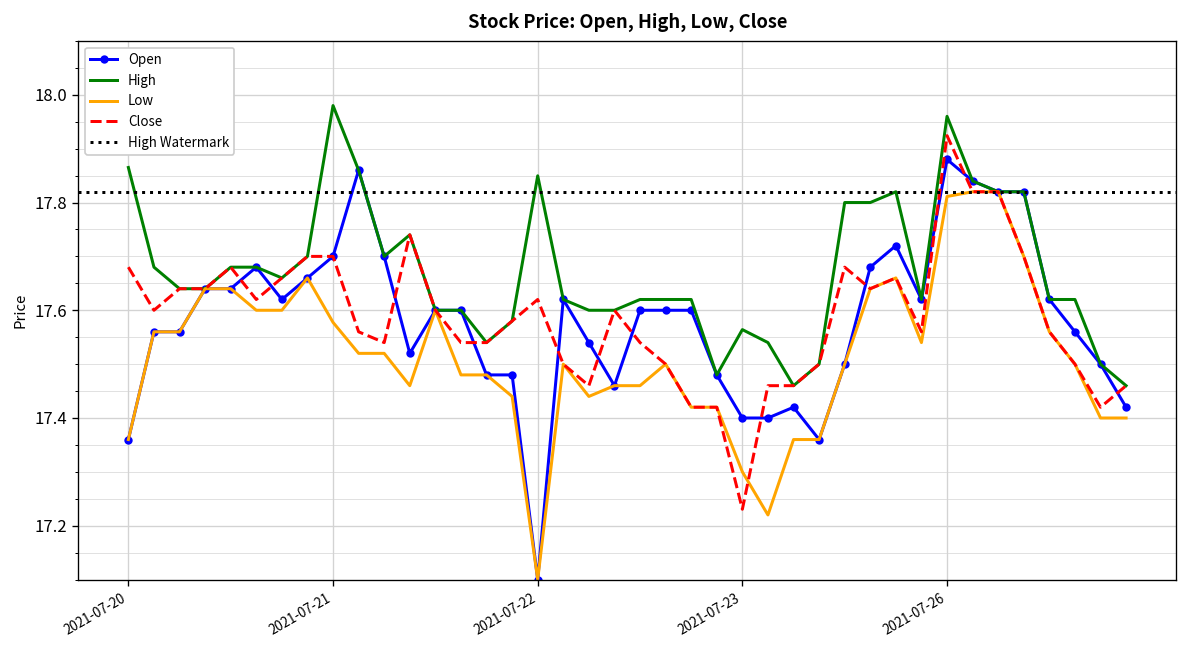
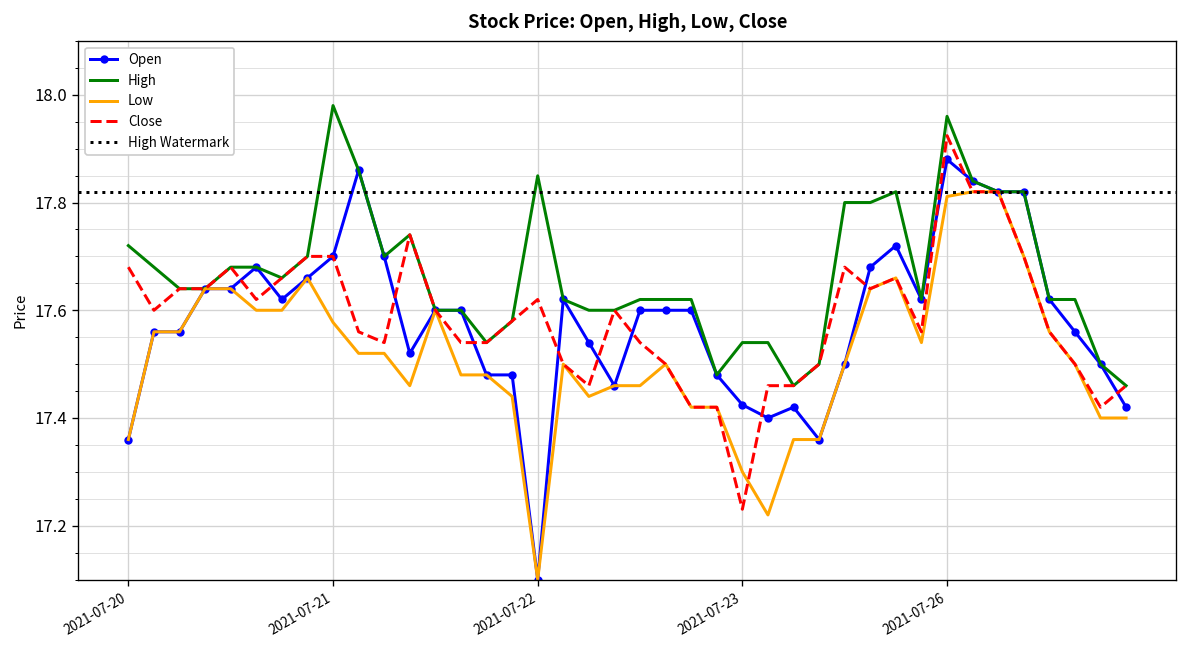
High, 2021-07-20: 17.87 -> 17.72
Open, 2021-07-23: 17.40 -> 17.42
High, 2021-07-23: 17.56 -> 17.54
